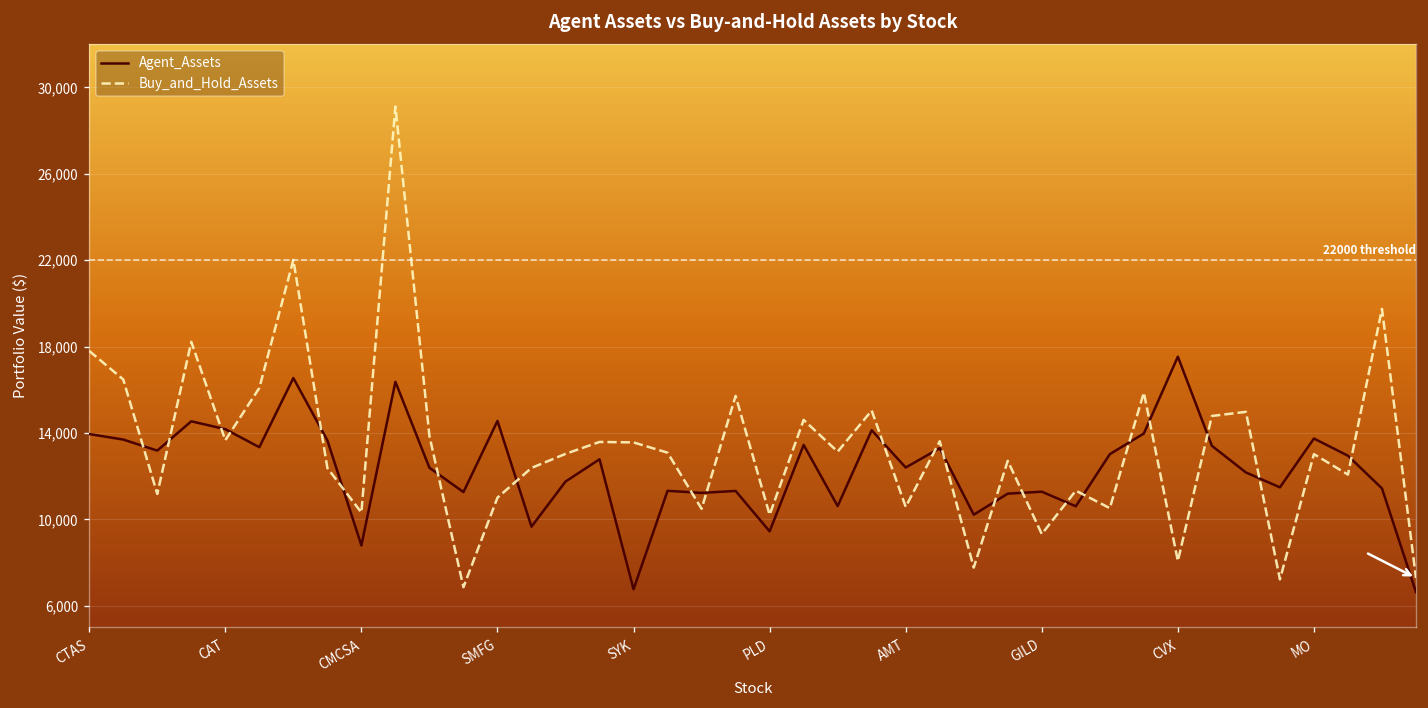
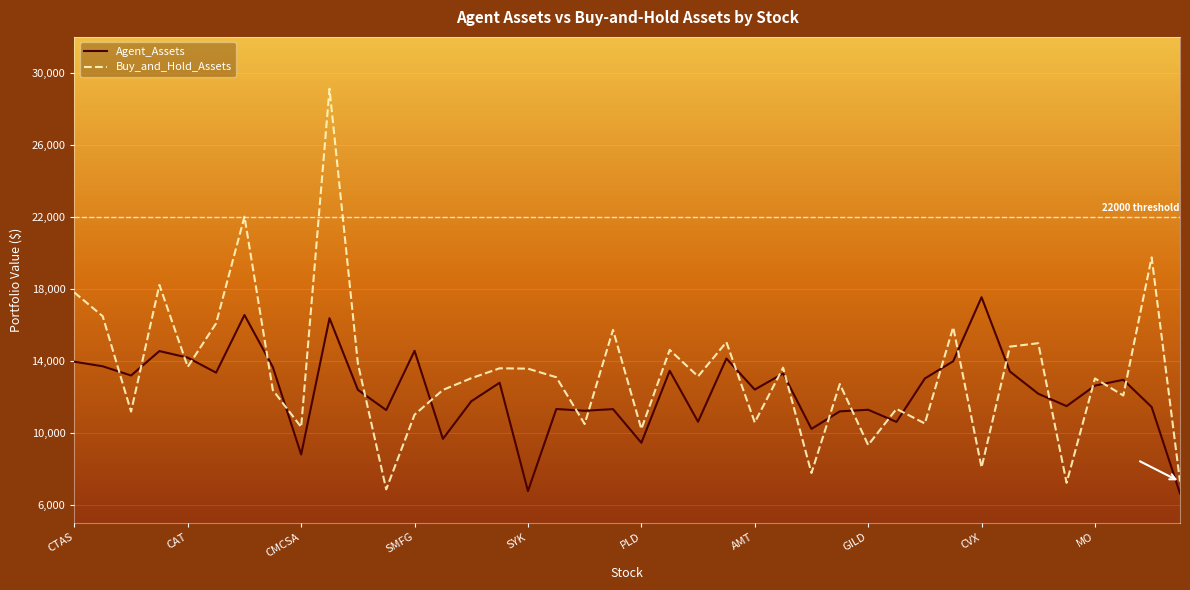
Agent_Assets, MO: 13,700 -> 12,600
